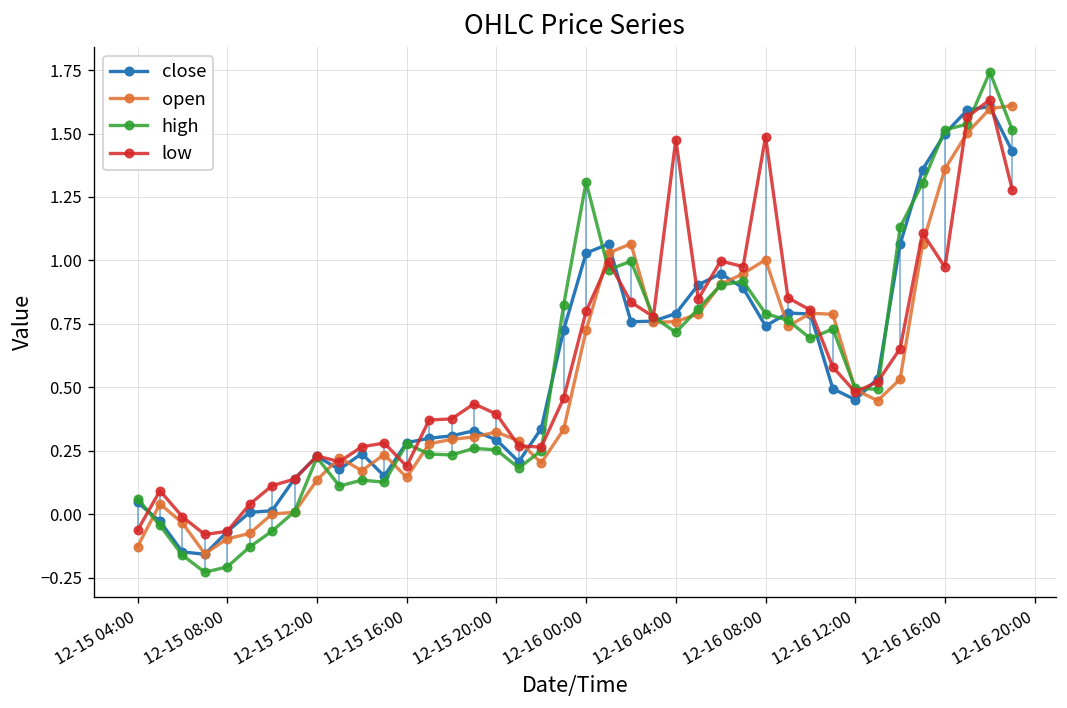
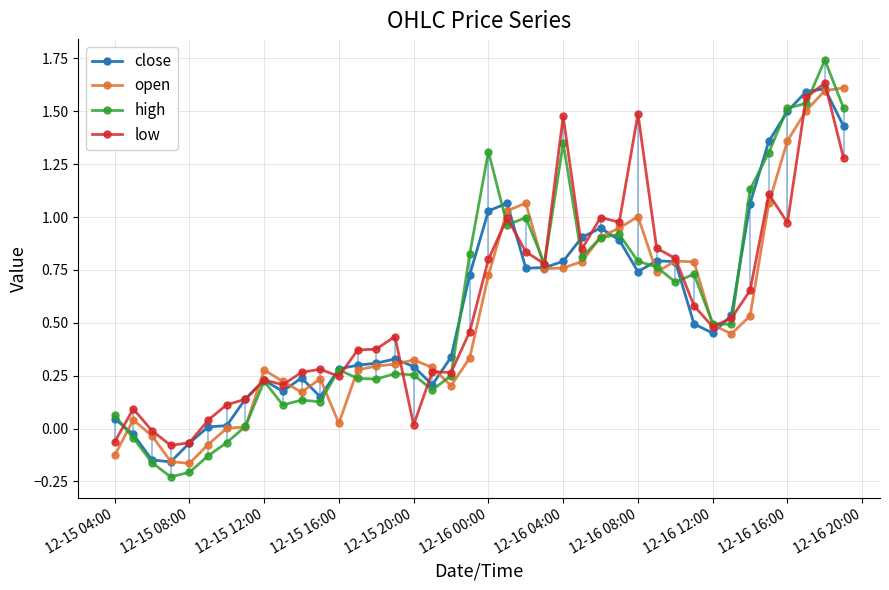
open, 12-15 08:00: -0.10 -> -0.16
open, 12-15 12:00: 0.13 -> 0.28
open, 12-15 16:00: 0.15 -> 0.02
low, 12-15 16:00: 0.19 -> 0.25
low, 12-15 20:00: 0.40 -> 0.02
high, 12-16 04:00: 0.72 -> 1.35
